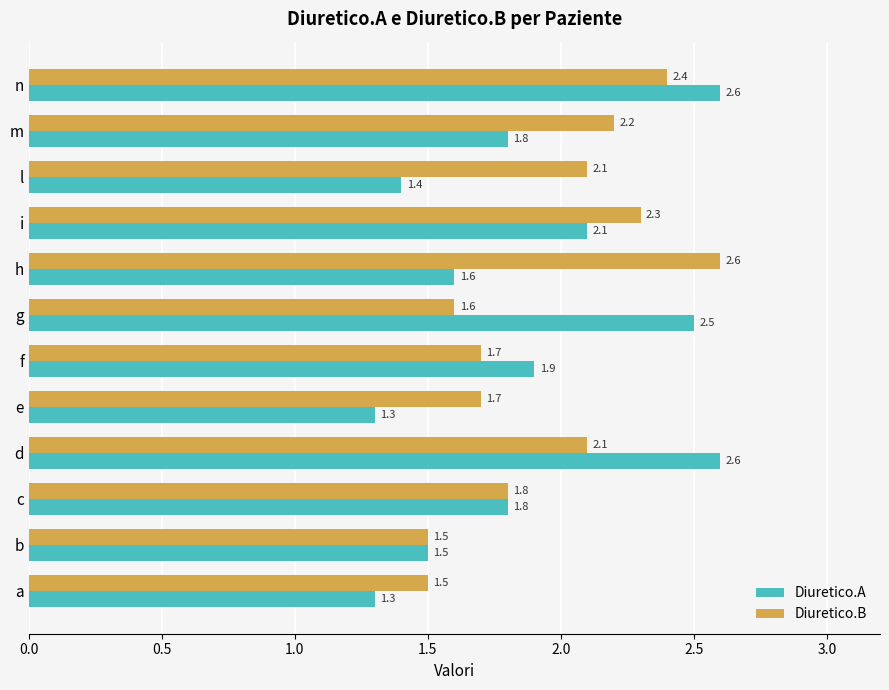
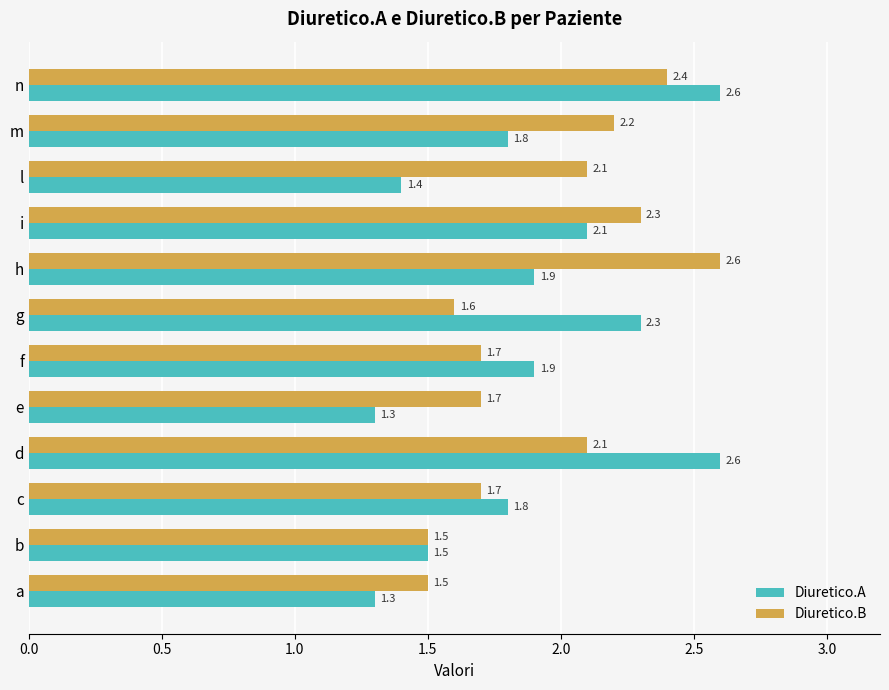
Diuretico.A, h: 1.6 -> 1.9
Diuretico.A, g: 2.5 -> 2.3
Diuretico.B, c: 1.8 -> 1.7
